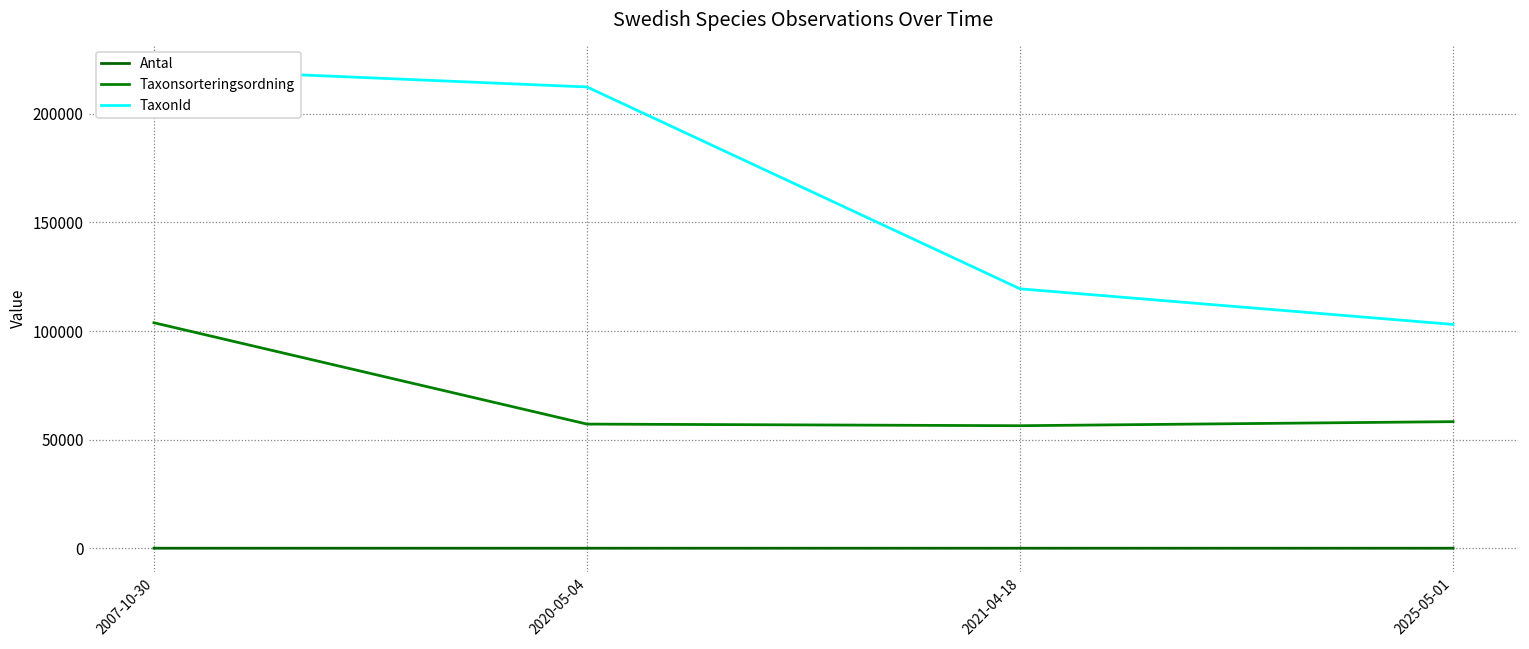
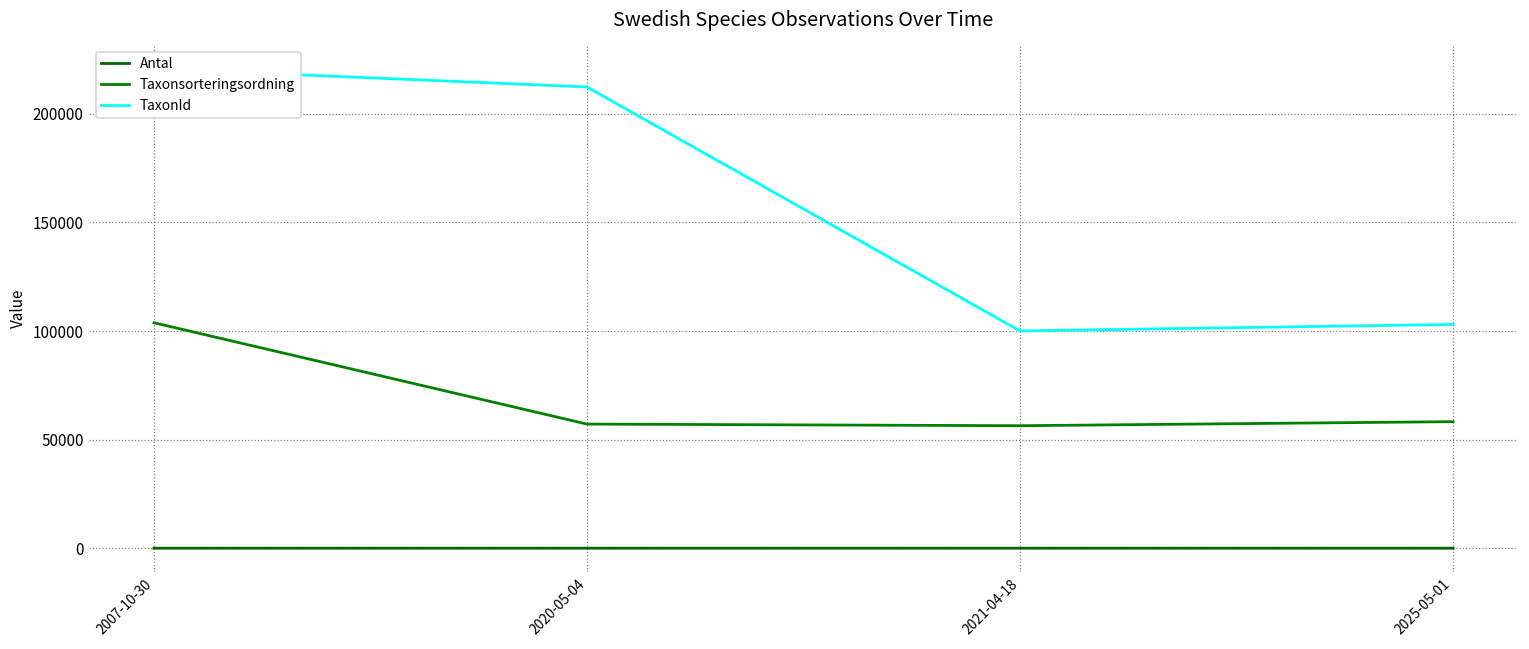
TaxonId, 2021-04-18: 119000 -> 100000
